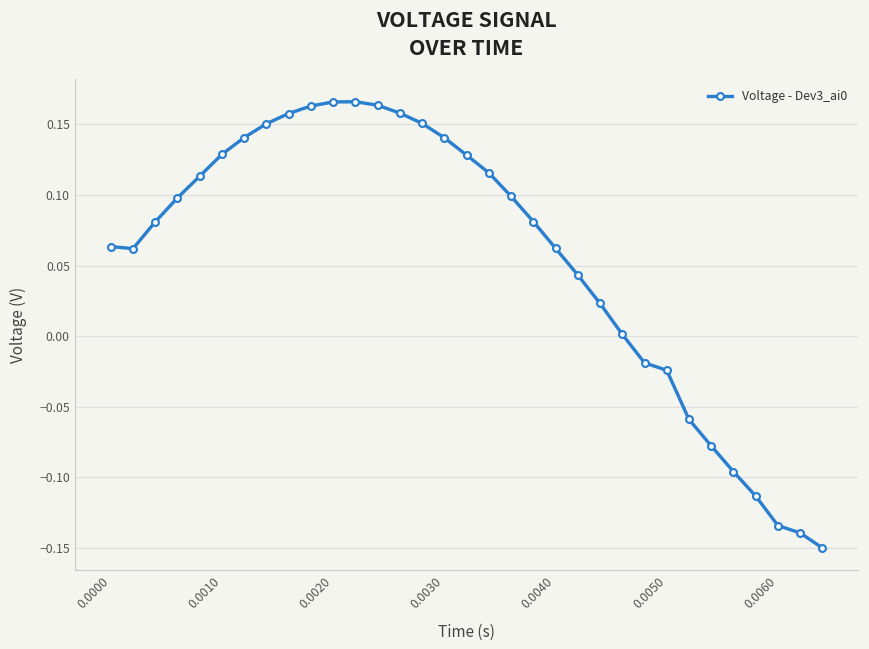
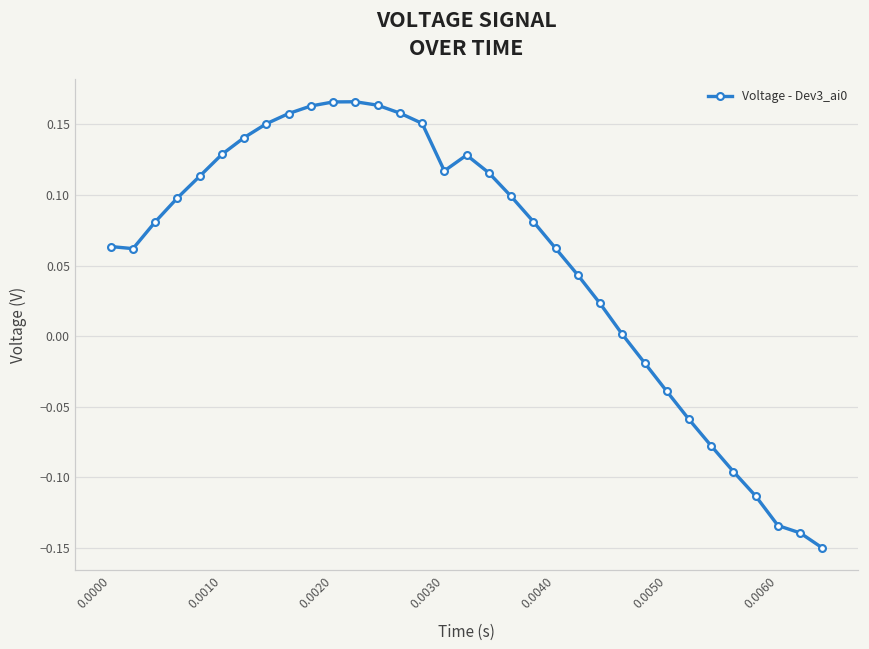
0.0030: 0.141 -> 0.117
0.0050: -0.024 -> -0.039
